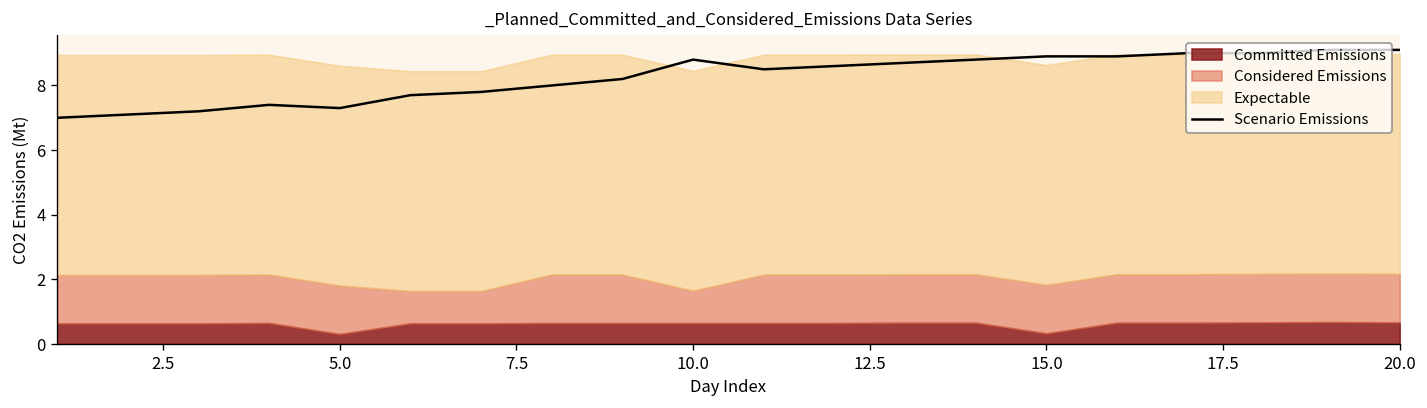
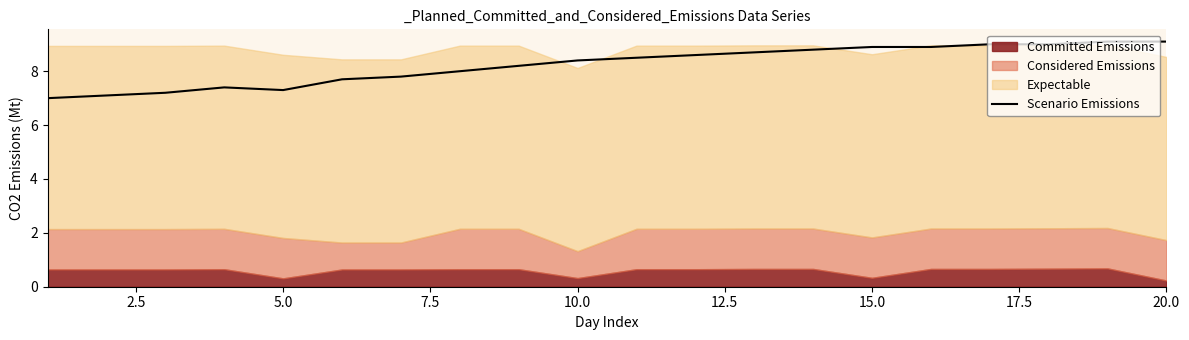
Scenario Emissions, 10.0: 8.8 -> 8.4
Committed Emissions, 10.0: 0.7 -> 0.3
Committed Emissions, 20.0: 0.7 -> 0.2
